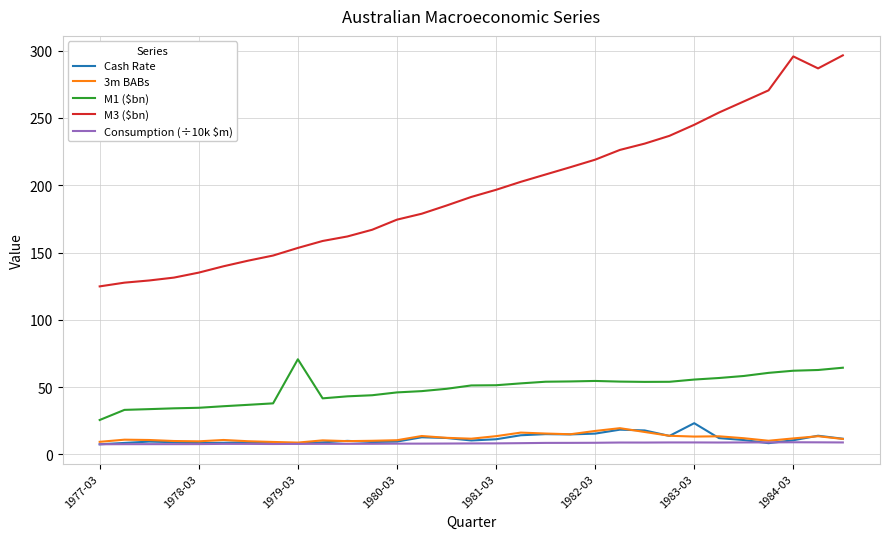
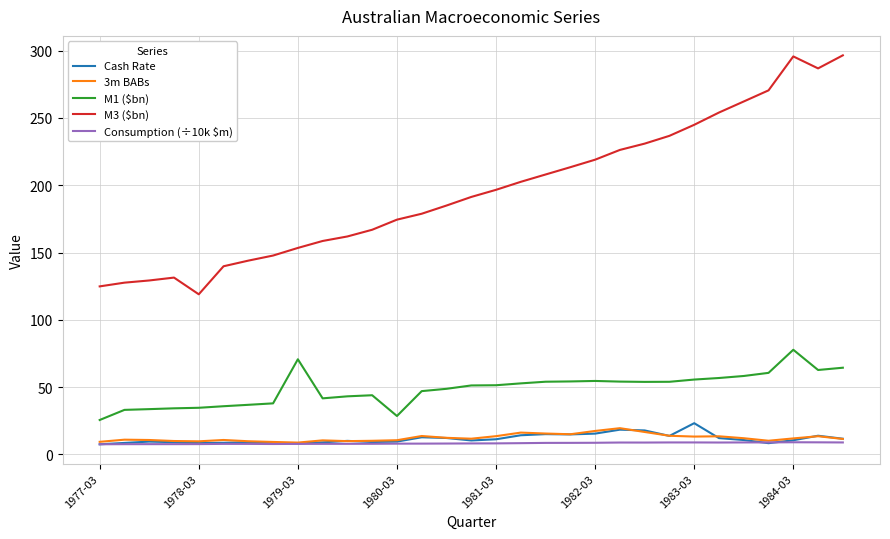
M3 ($bn), 1978-03: 135 -> 119
M1 ($bn), 1980-03: 46 -> 29
M1 ($bn), 1984-03: 62 -> 78
